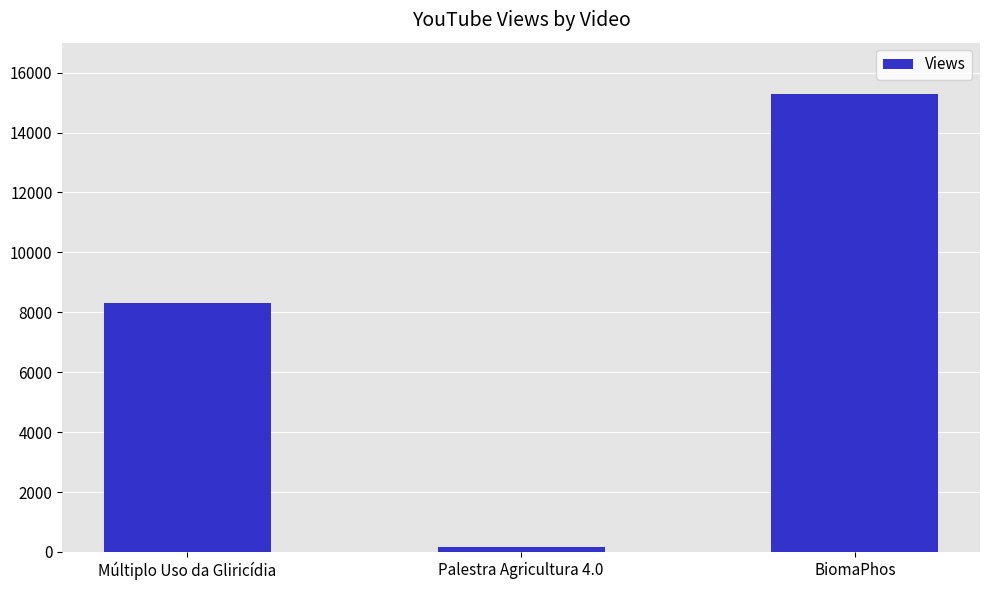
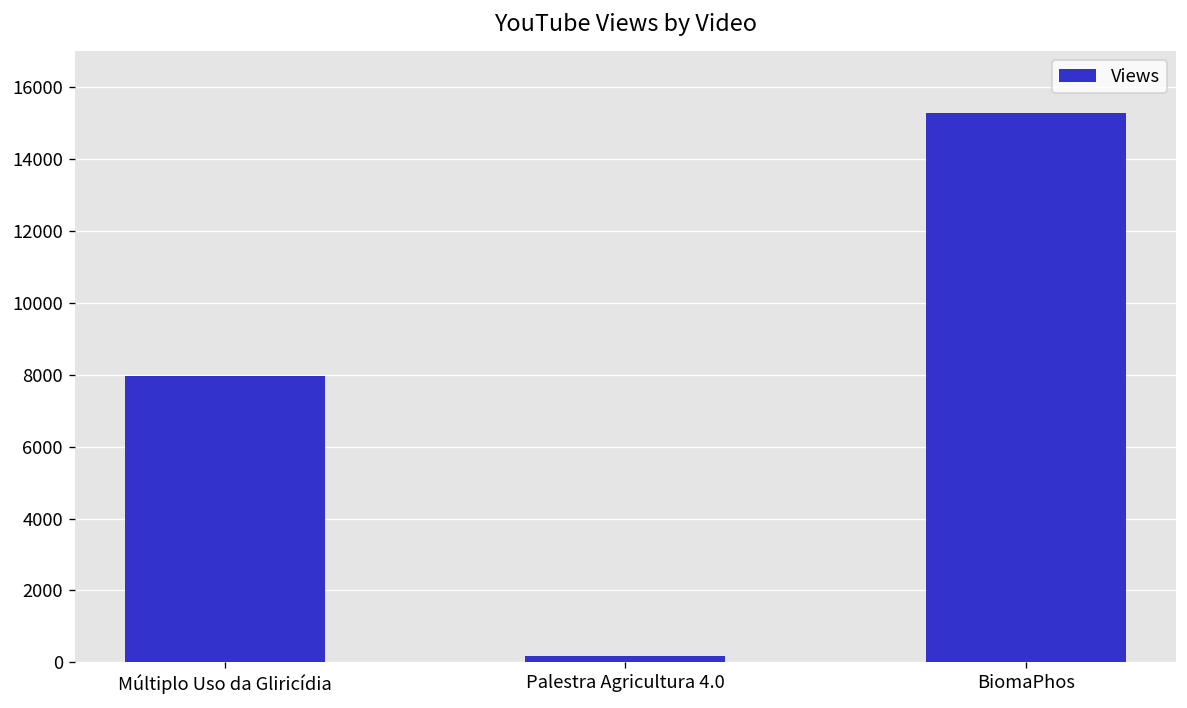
Múltiplo Uso da Gliricídia: 8300 -> 8000
